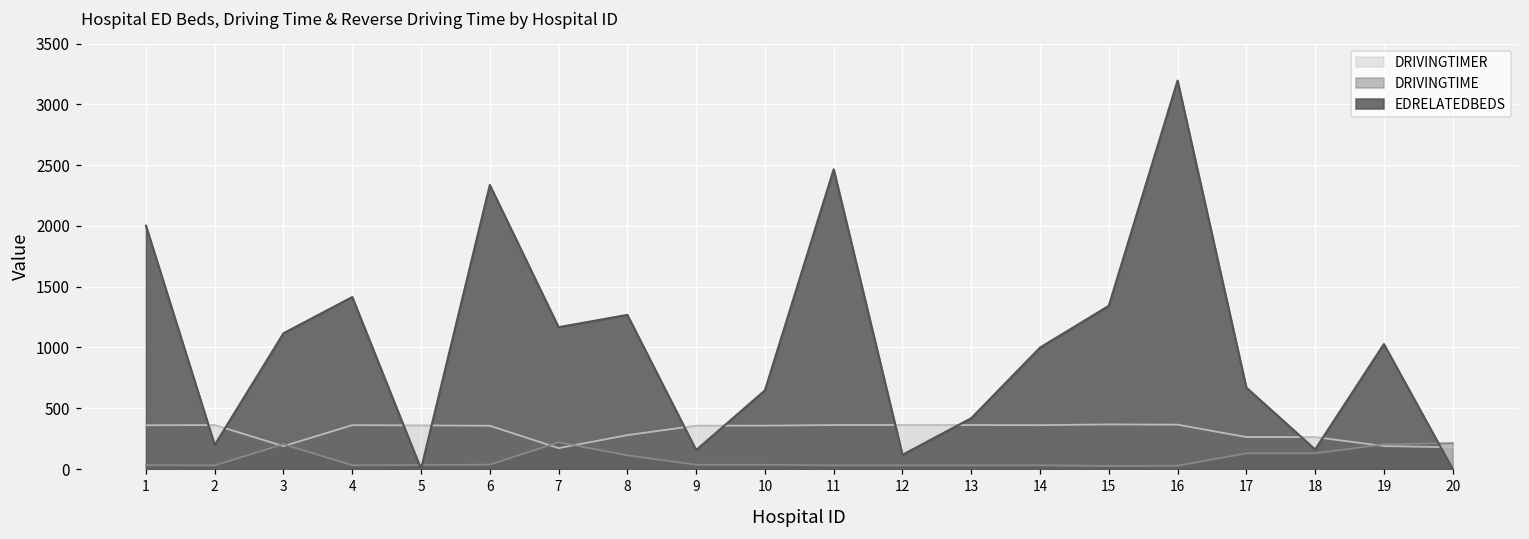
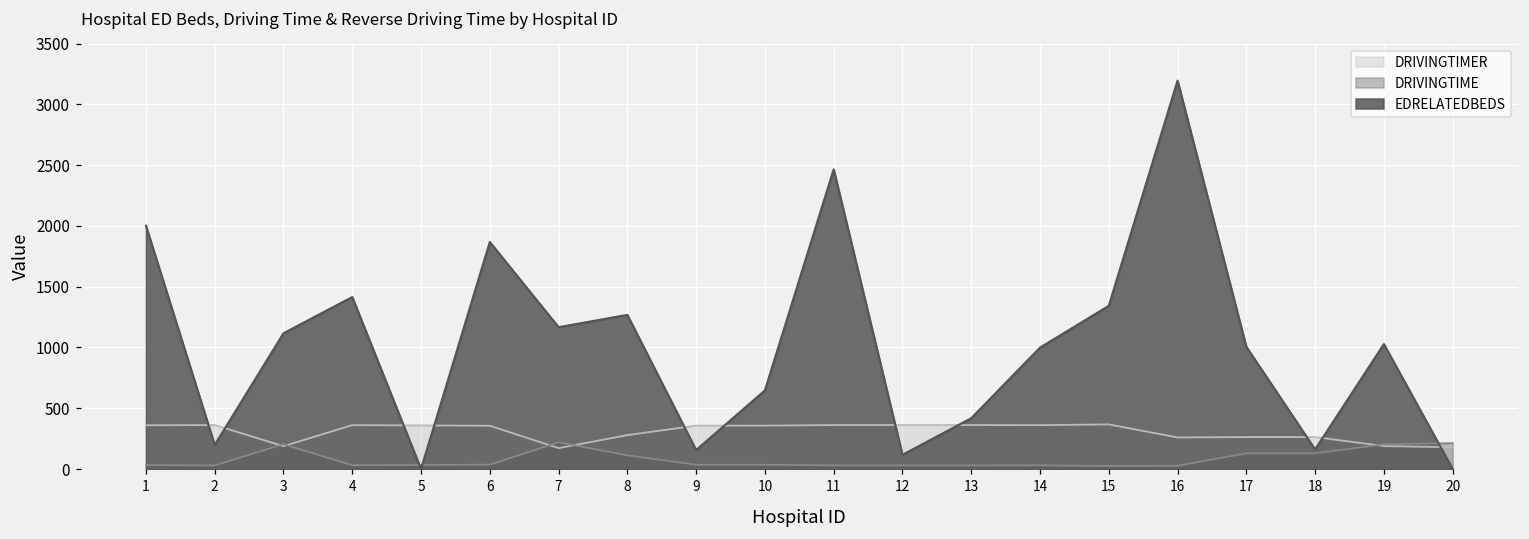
EDRELATEDBEDS, 6: 2340 -> 1870
DRIVINGTIMER, 16: 370 -> 260
EDRELATEDBEDS, 17: 670 -> 1010
